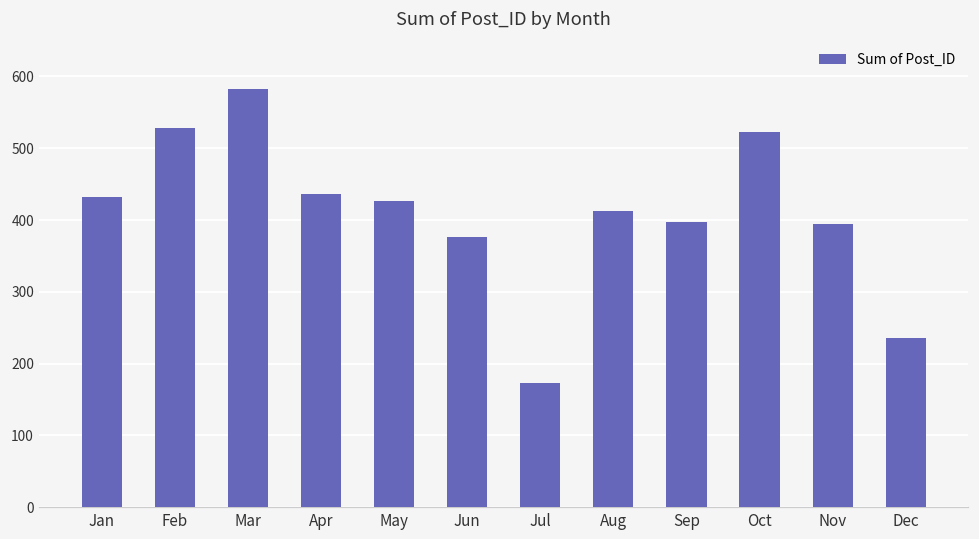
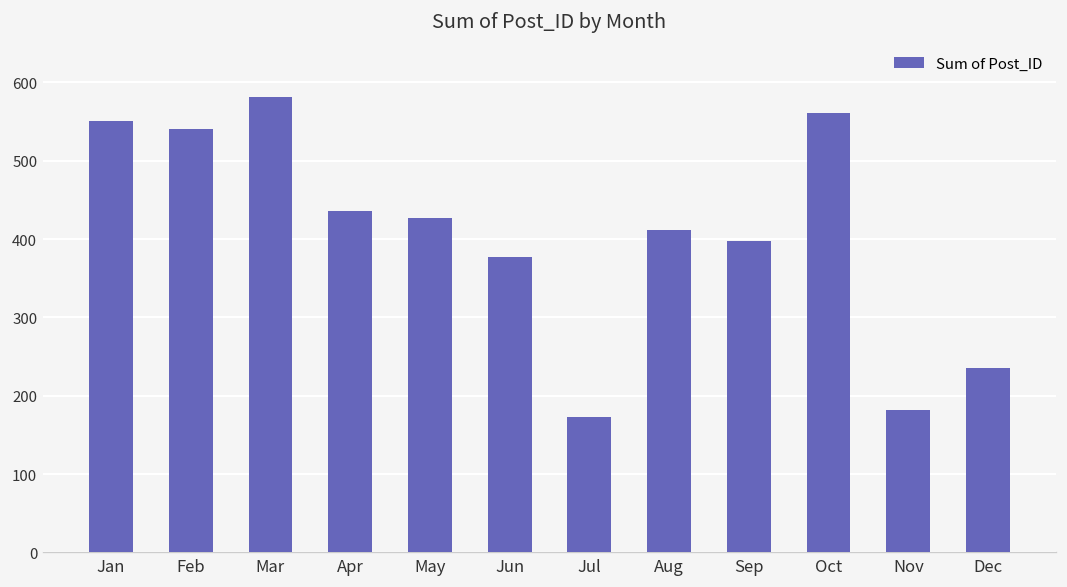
Jan: 430 -> 550
Feb: 530 -> 540
Oct: 520 -> 560
Nov: 390 -> 180
